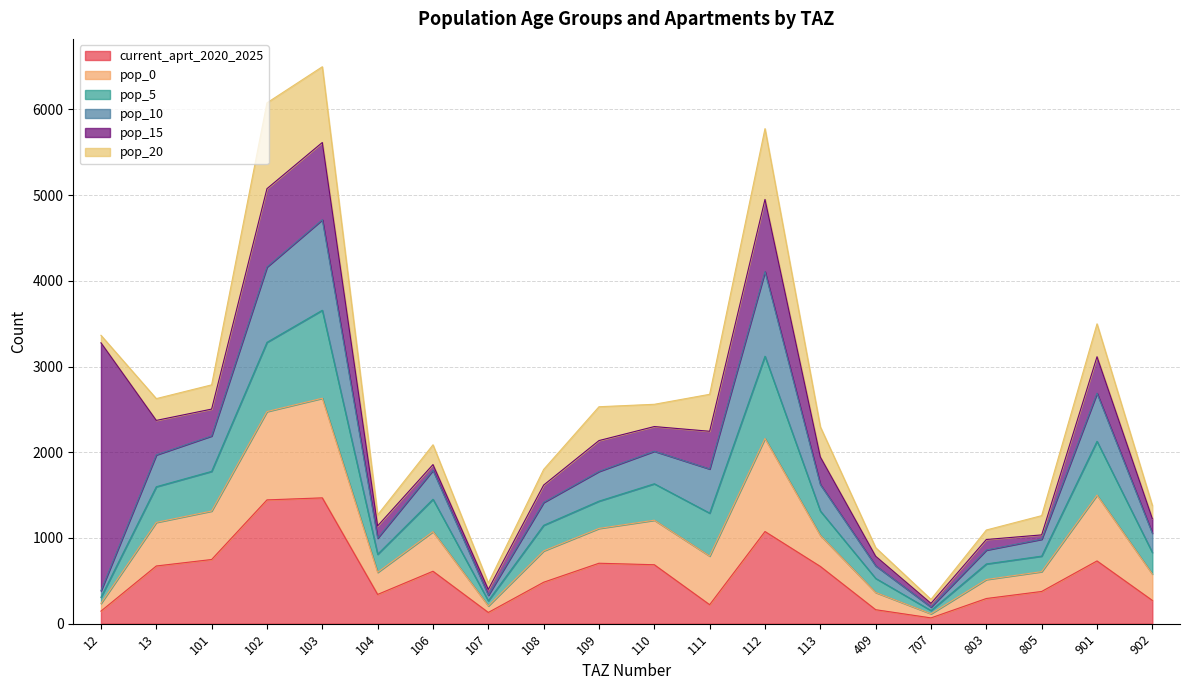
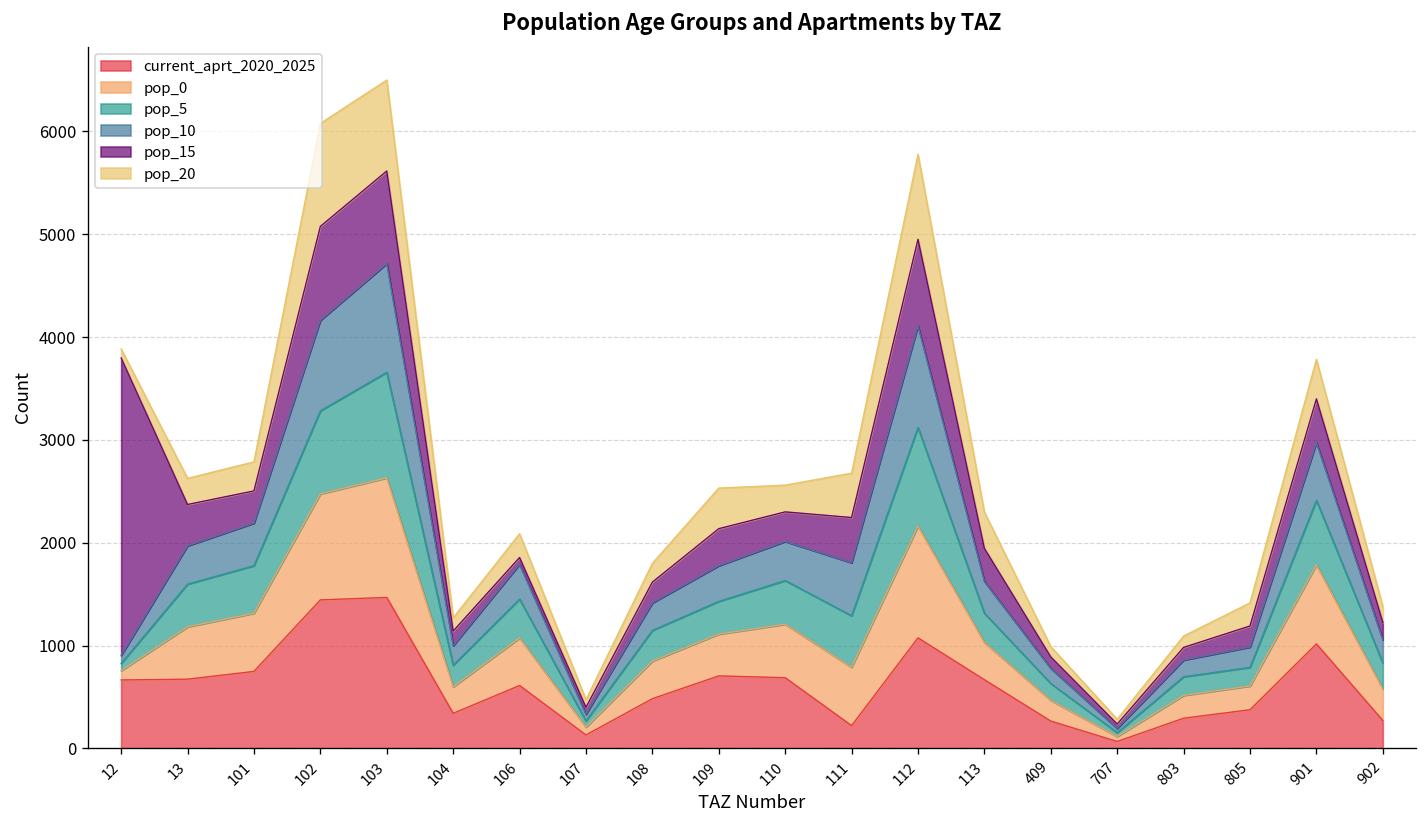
current_aprt_2020_2025, 12: 100 -> 700
current_aprt_2020_2025, 409: 200 -> 300
pop_15, 805: 100 -> 200
current_aprt_2020_2025, 901: 700 -> 1000
